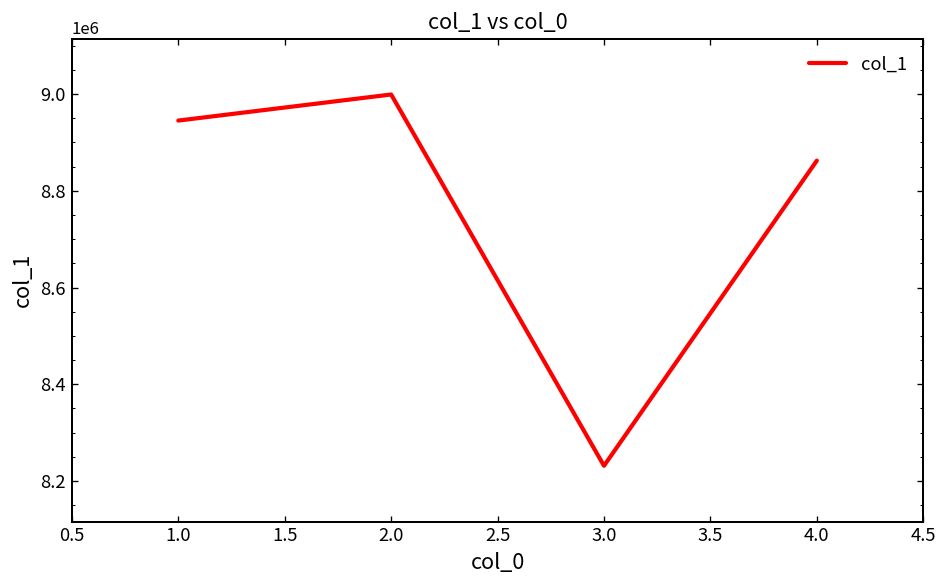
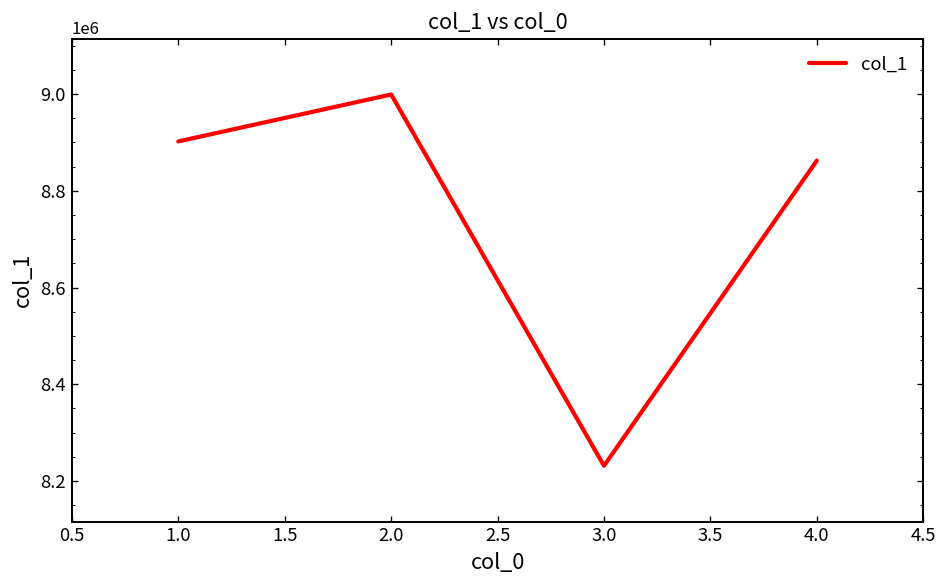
1.0: 8950000 -> 8900000
